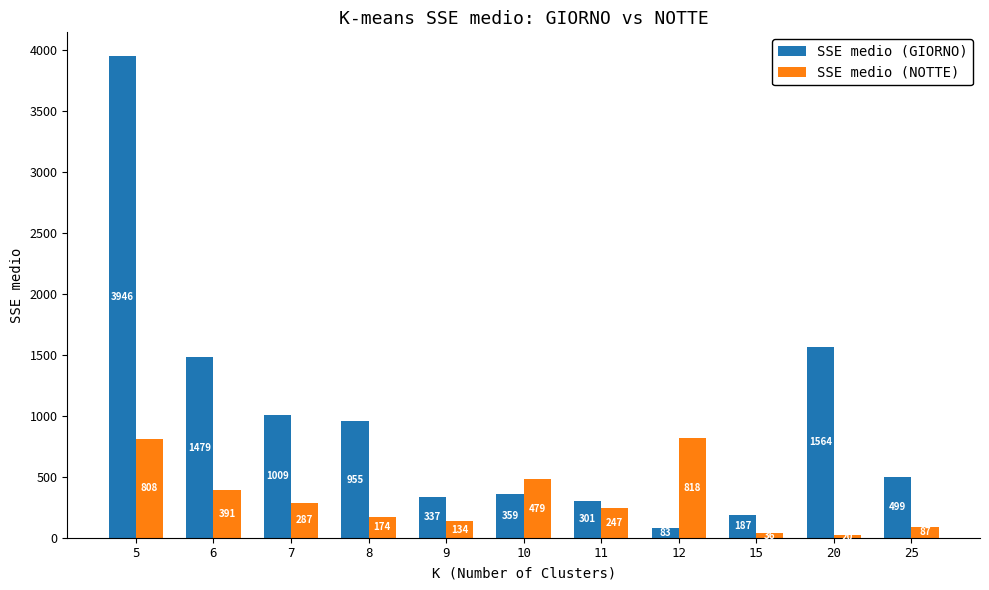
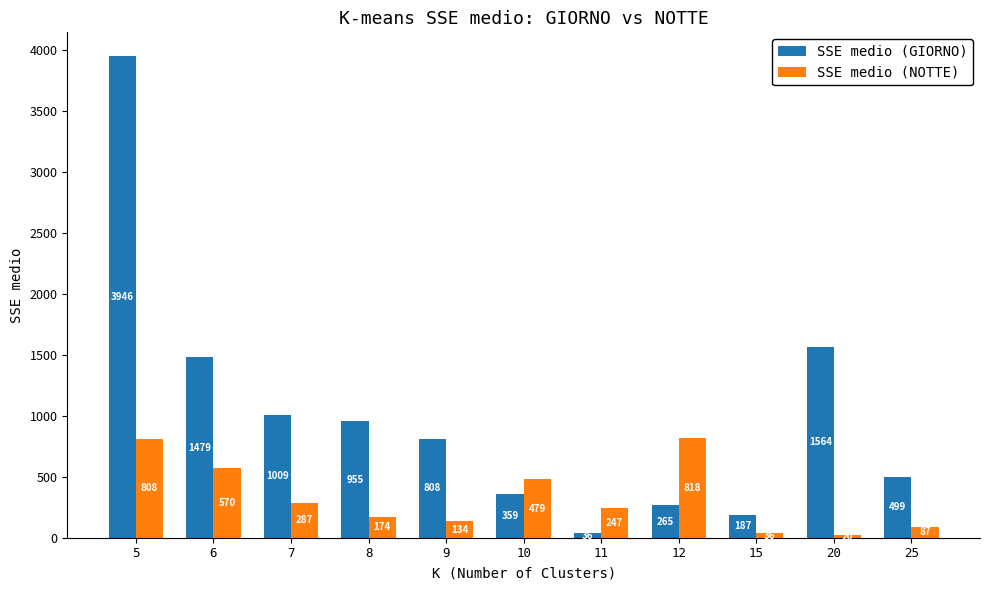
SSE medio (NOTTE), 6: 391 -> 570
SSE medio (GIORNO), 9: 337 -> 808
SSE medio (GIORNO), 11: 300 -> 40
SSE medio (GIORNO), 12: 83 -> 265
